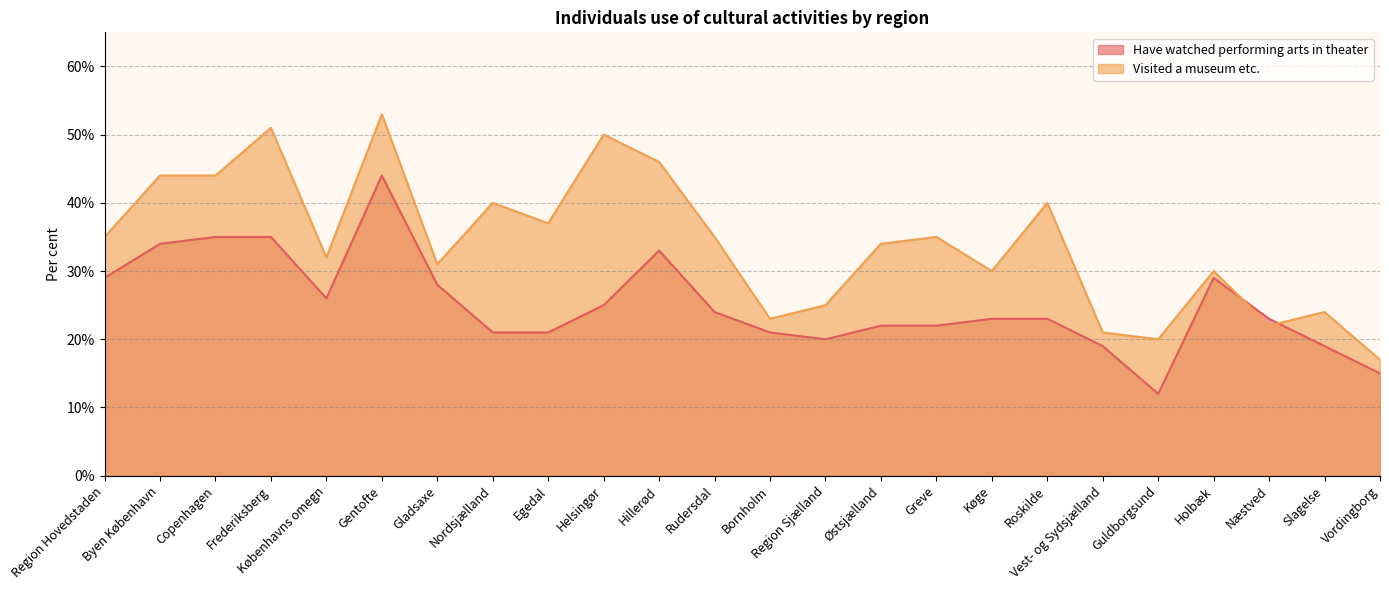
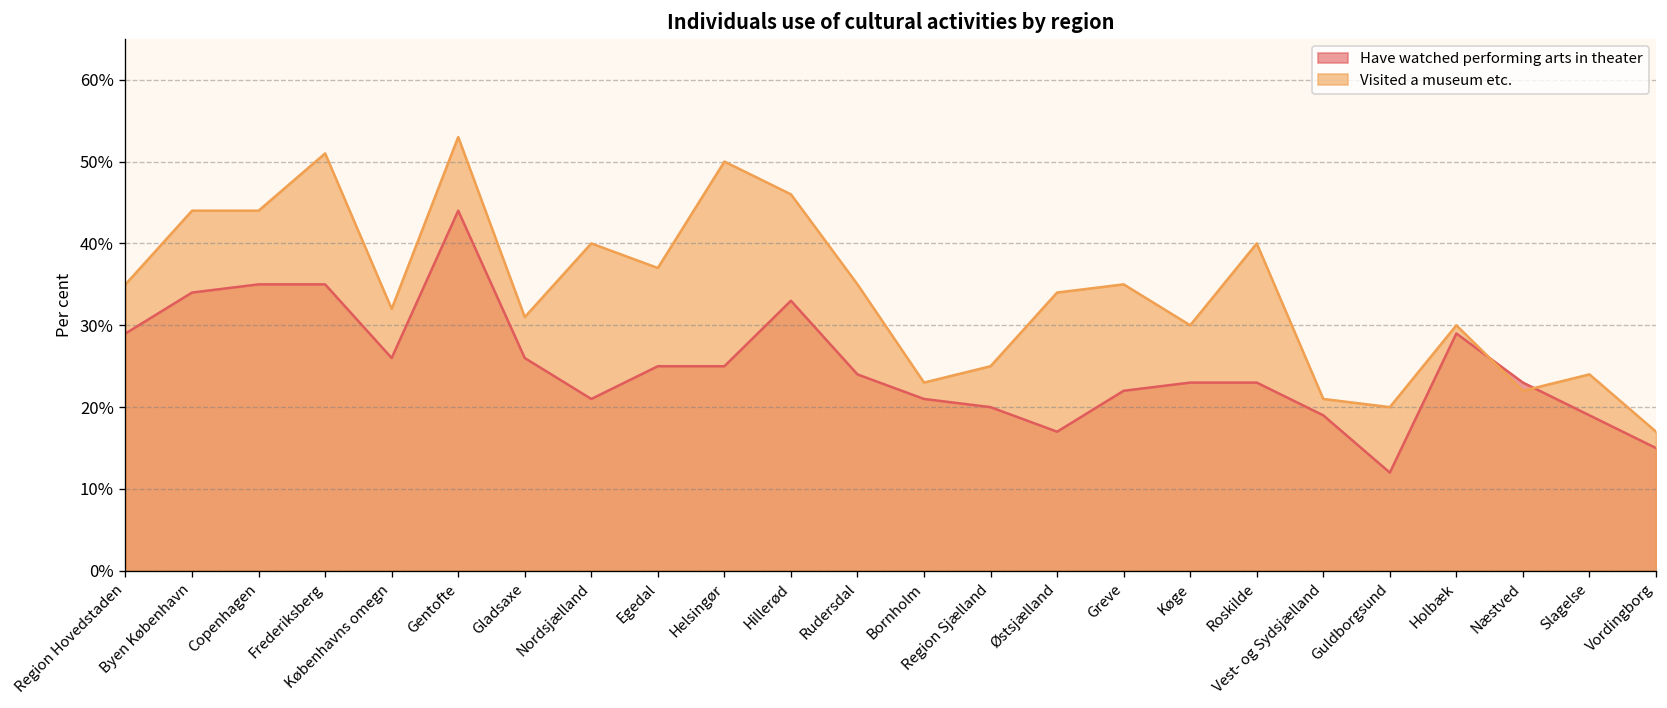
Have watched performing arts in theater, Gladsaxe: 28% -> 26%
Have watched performing arts in theater, Egedal: 21% -> 25%
Have watched performing arts in theater, Østsjælland: 22% -> 17%
